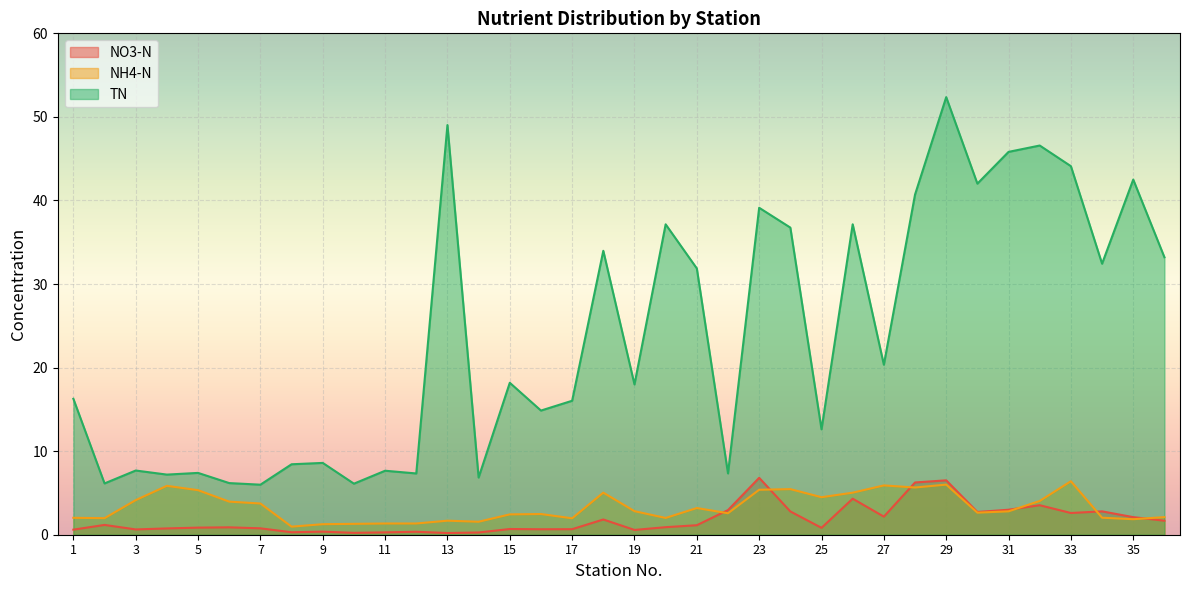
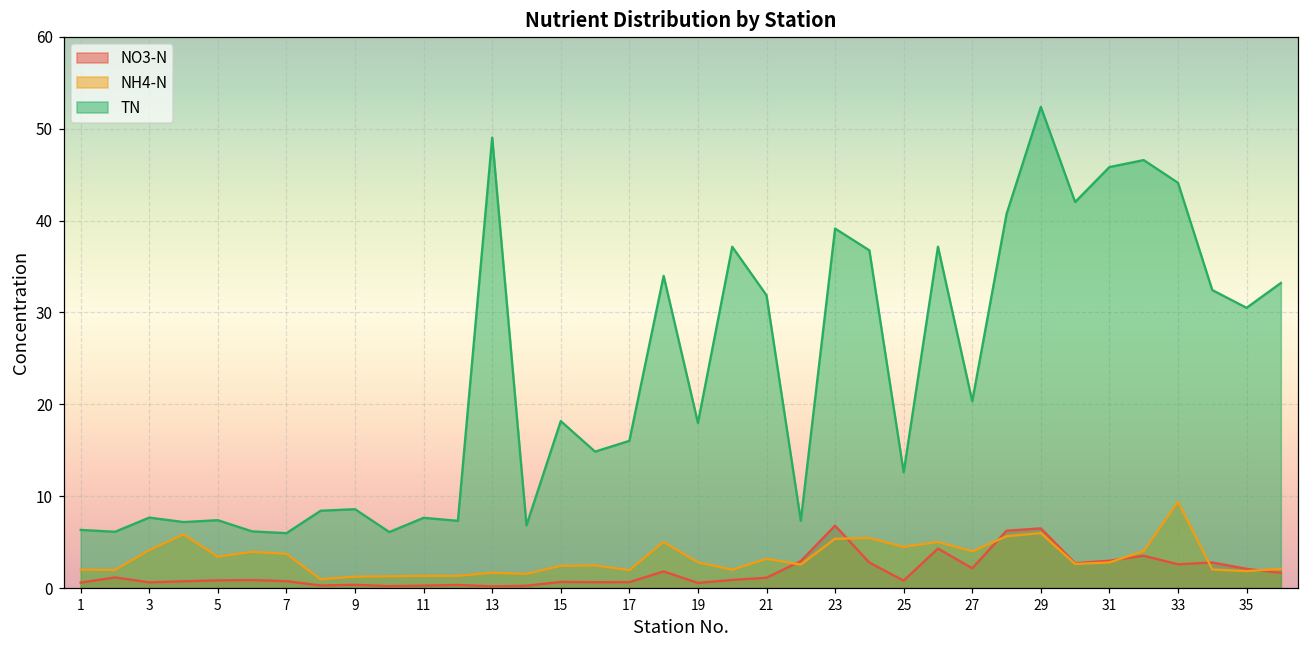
TN, 1: 16 -> 6
NH4-N, 5: 5 -> 3
NH4-N, 27: 6 -> 4
NH4-N, 33: 6 -> 9
TN, 35: 42 -> 31
